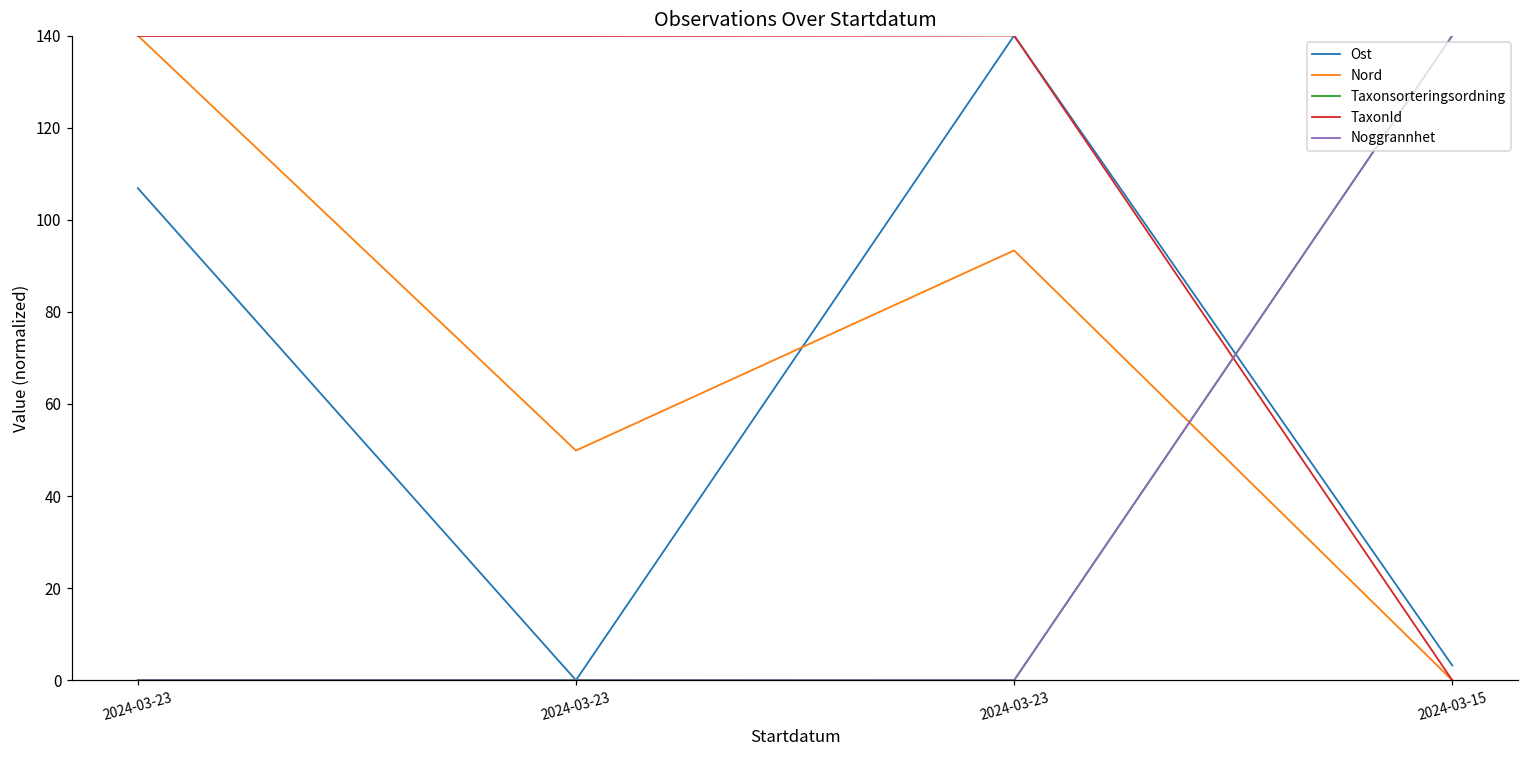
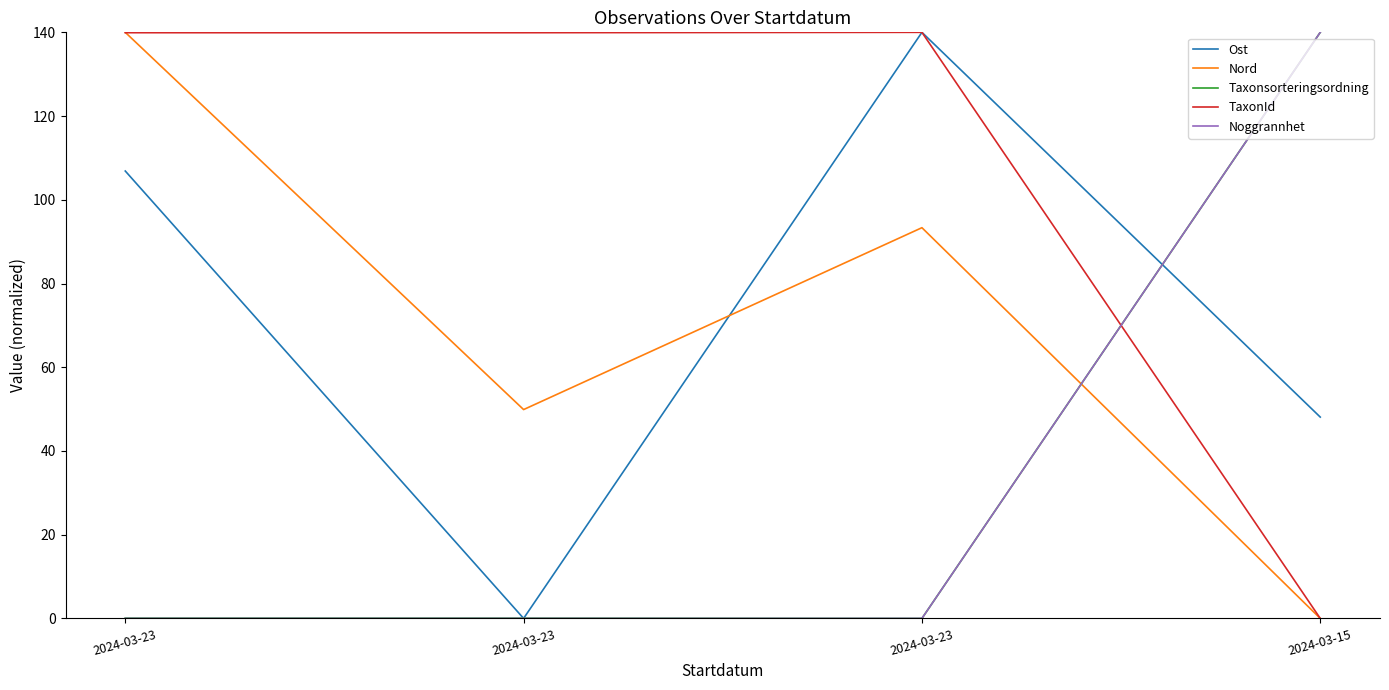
Ost, 2024-03-15: 3 -> 48
